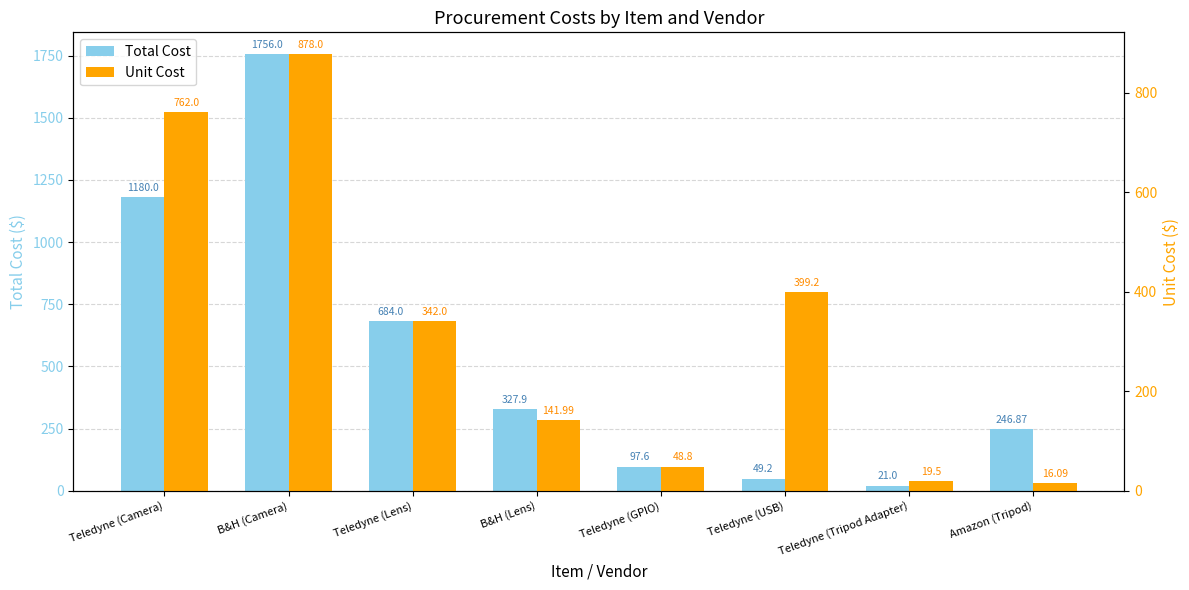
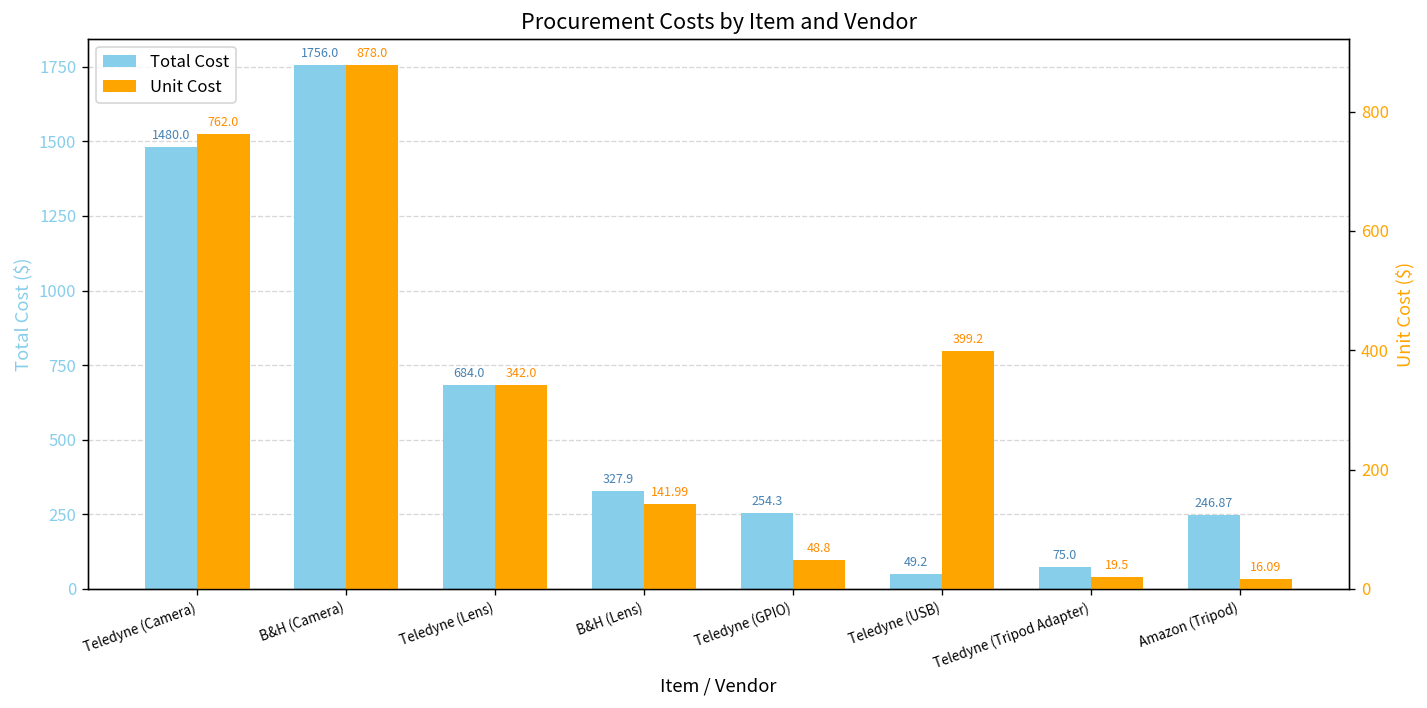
Total Cost, Teledyne (Camera): 1180.0 -> 1480.0
Total Cost, Teledyne (GPIO): 97.6 -> 254.3
Total Cost, Teledyne (Tripod Adapter): 21.0 -> 75.0
